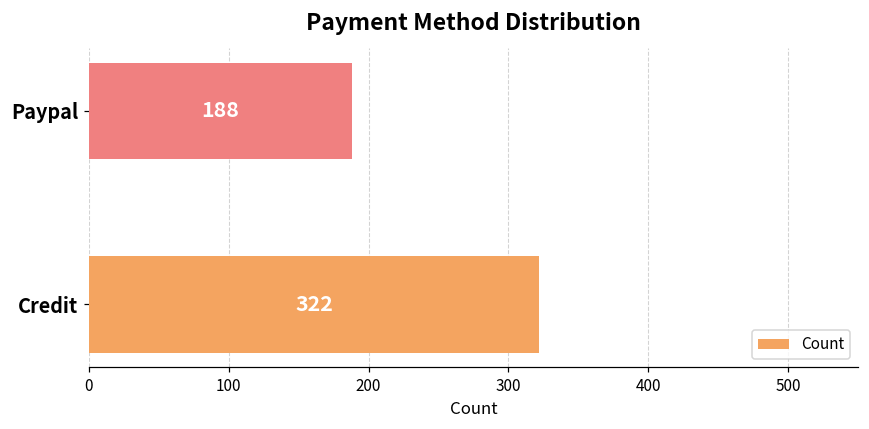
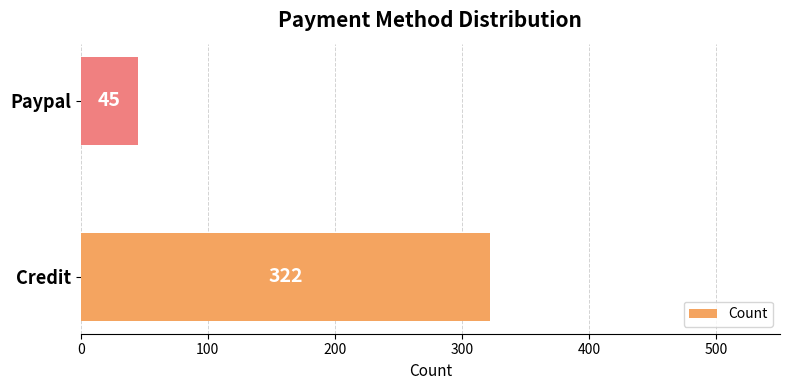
Paypal: 188 -> 45
